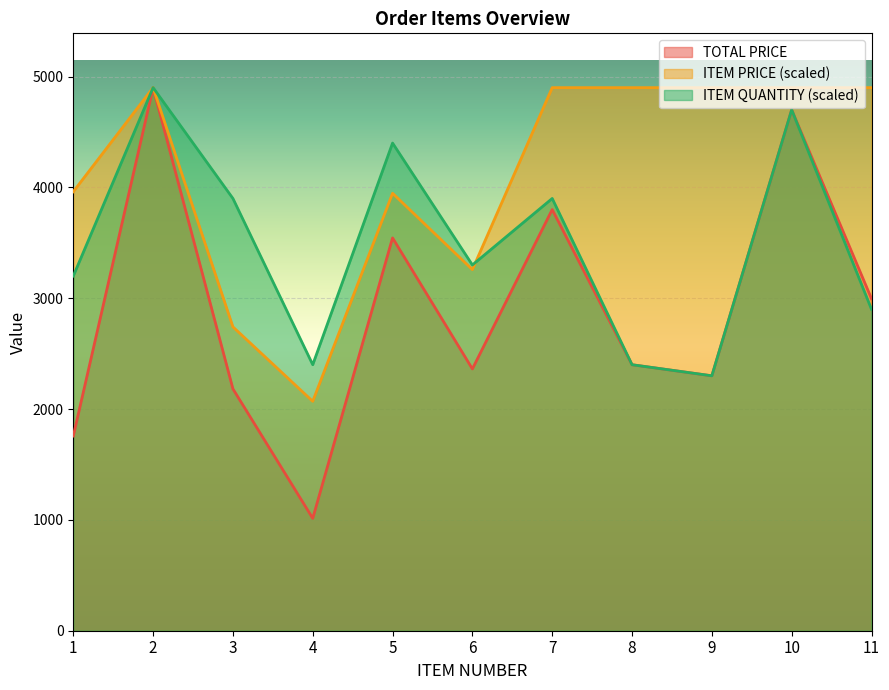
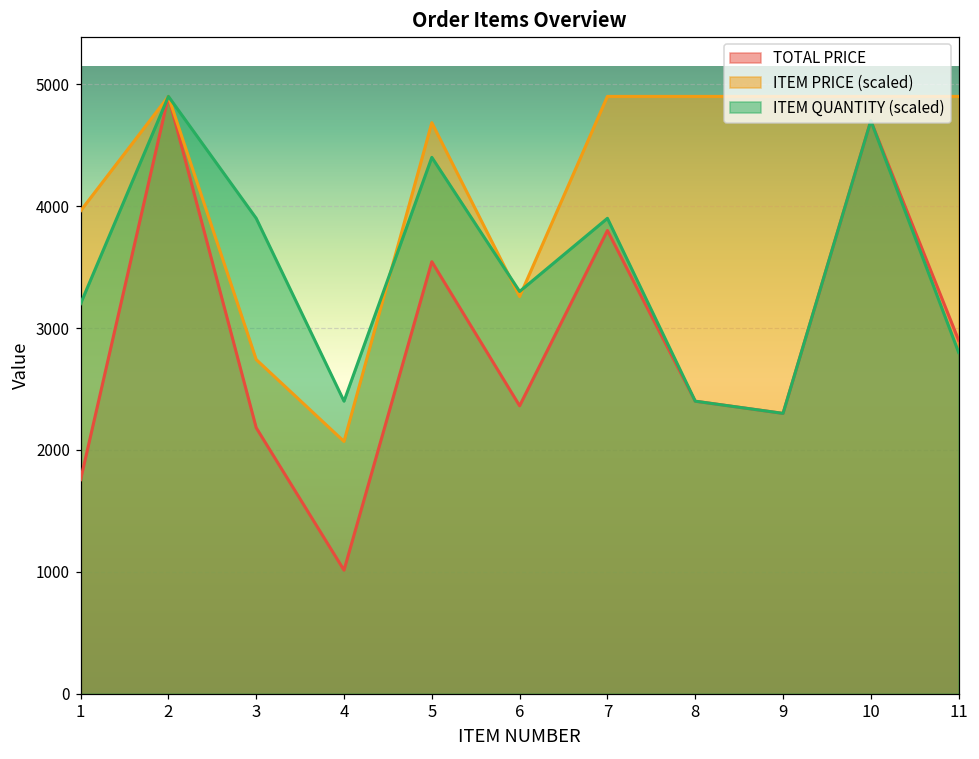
ITEM PRICE (scaled), 5: 3950 -> 4680
TOTAL PRICE, 11: 3000 -> 2900
ITEM QUANTITY (scaled), 11: 2900 -> 2800
